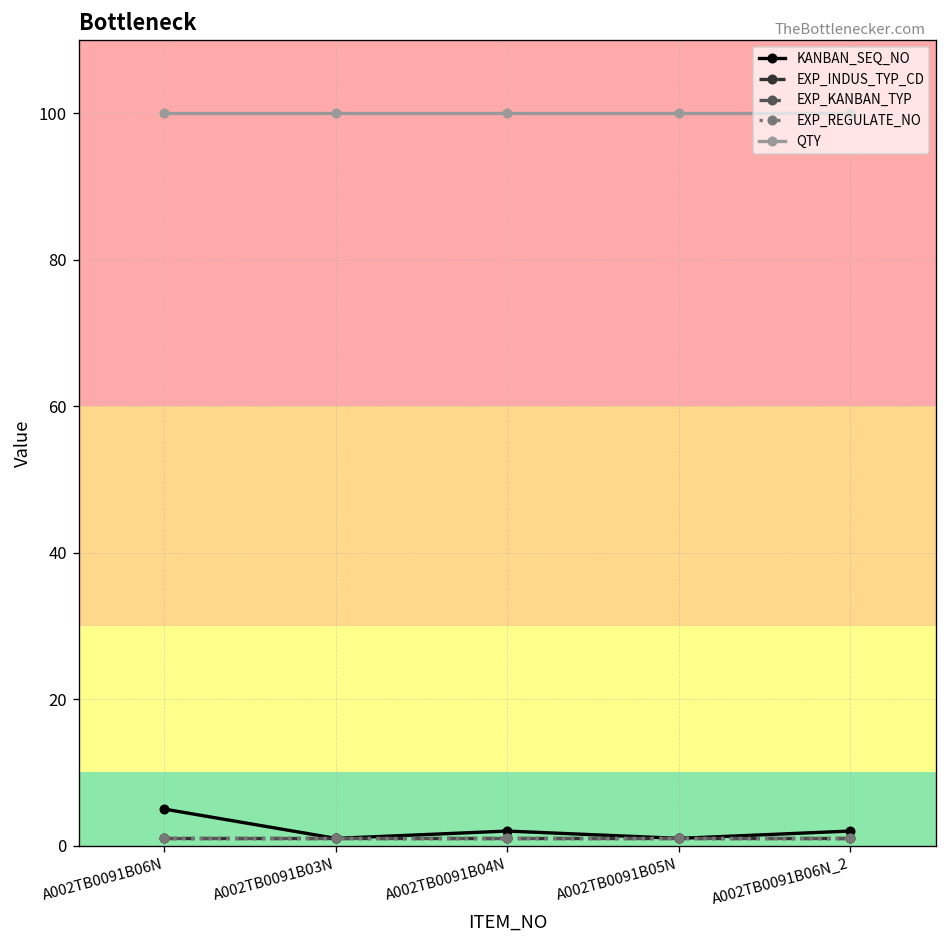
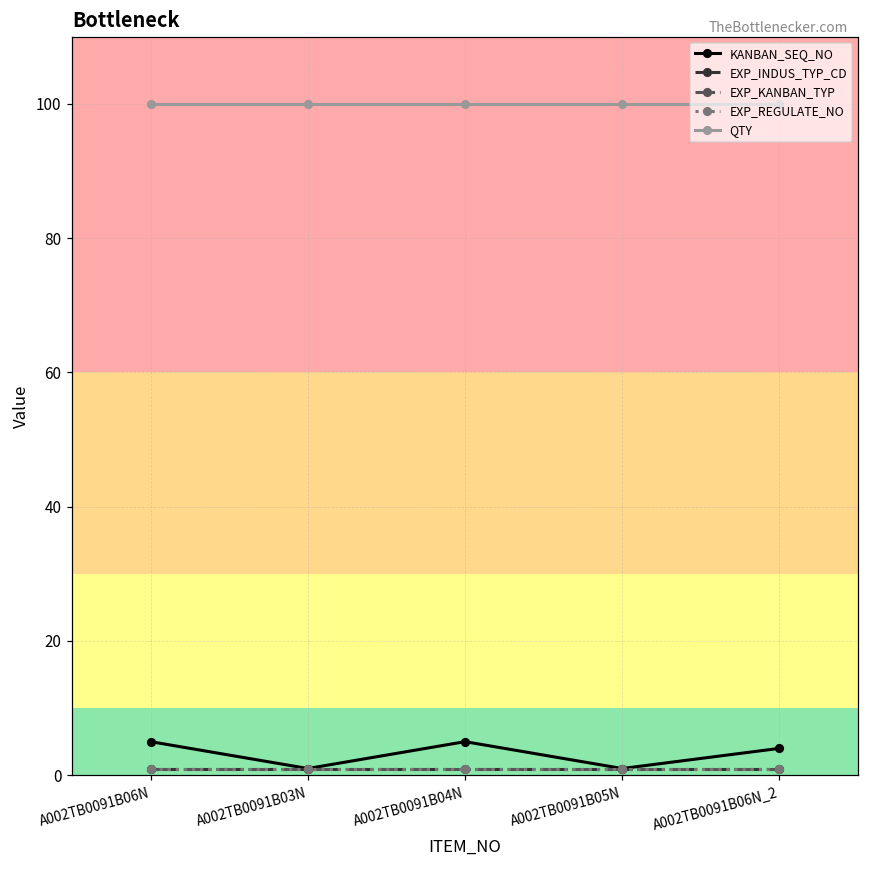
KANBAN_SEQ_NO, A002TB0091B04N: 2 -> 5
KANBAN_SEQ_NO, A002TB0091B06N_2: 2 -> 4
